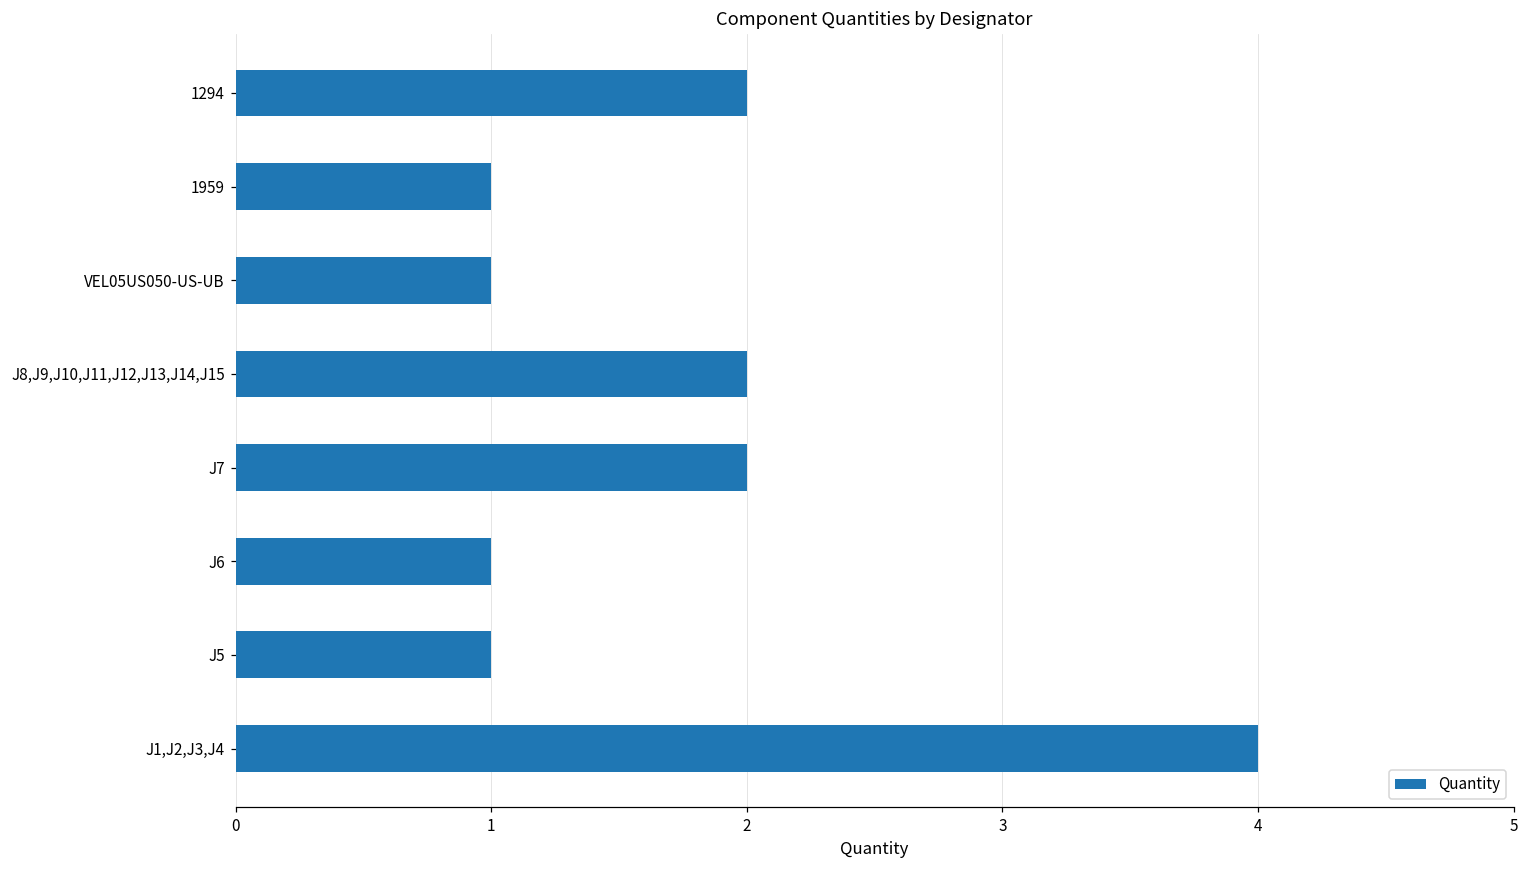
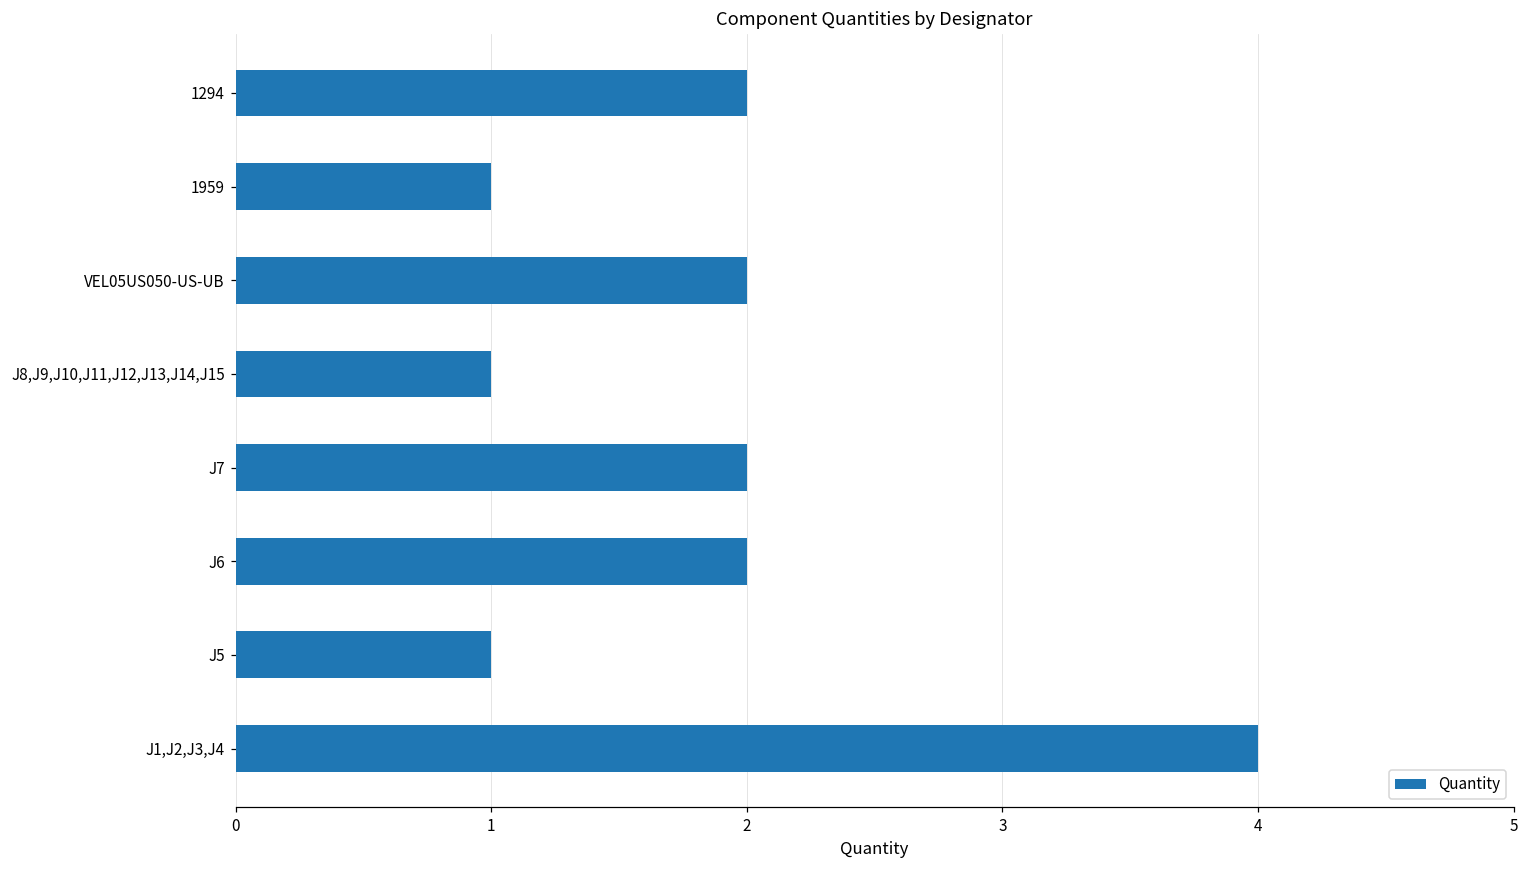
VEL05US050-US-UB: 1 -> 2
J8,J9,J10,J11,J12,J13,J14,J15: 2 -> 1
J6: 1 -> 2
